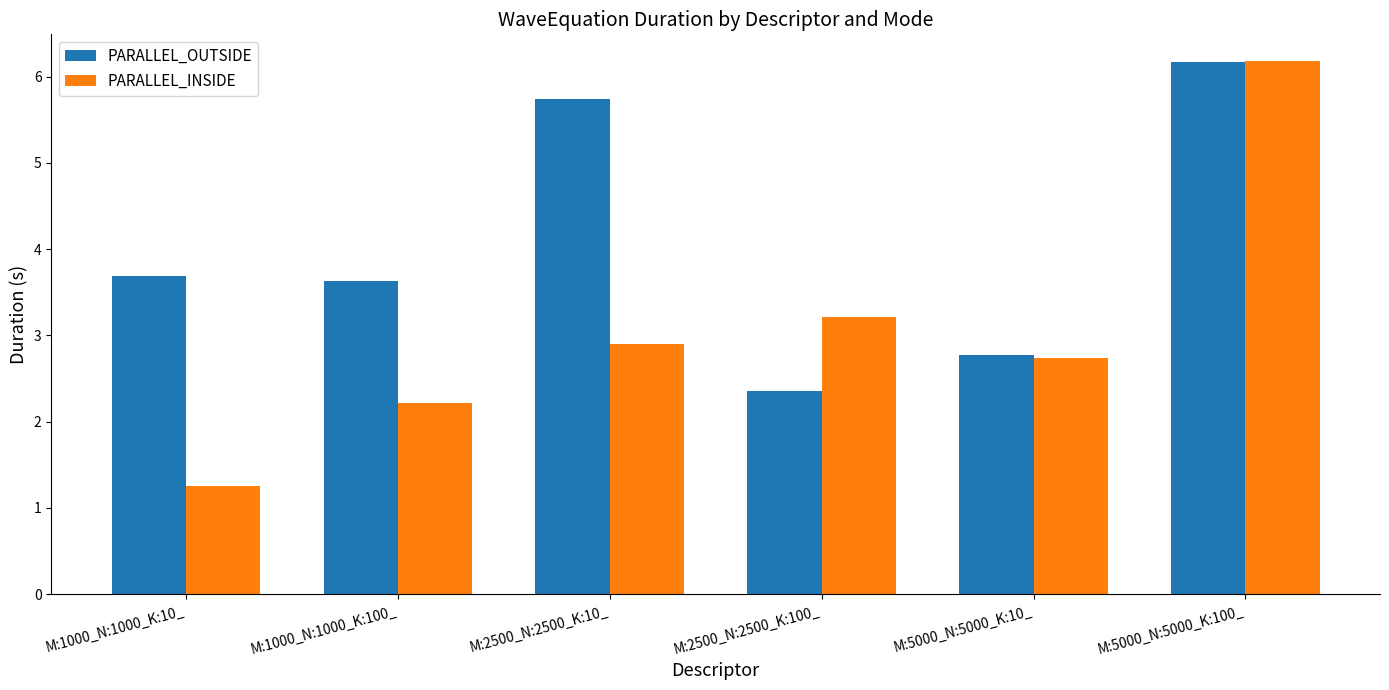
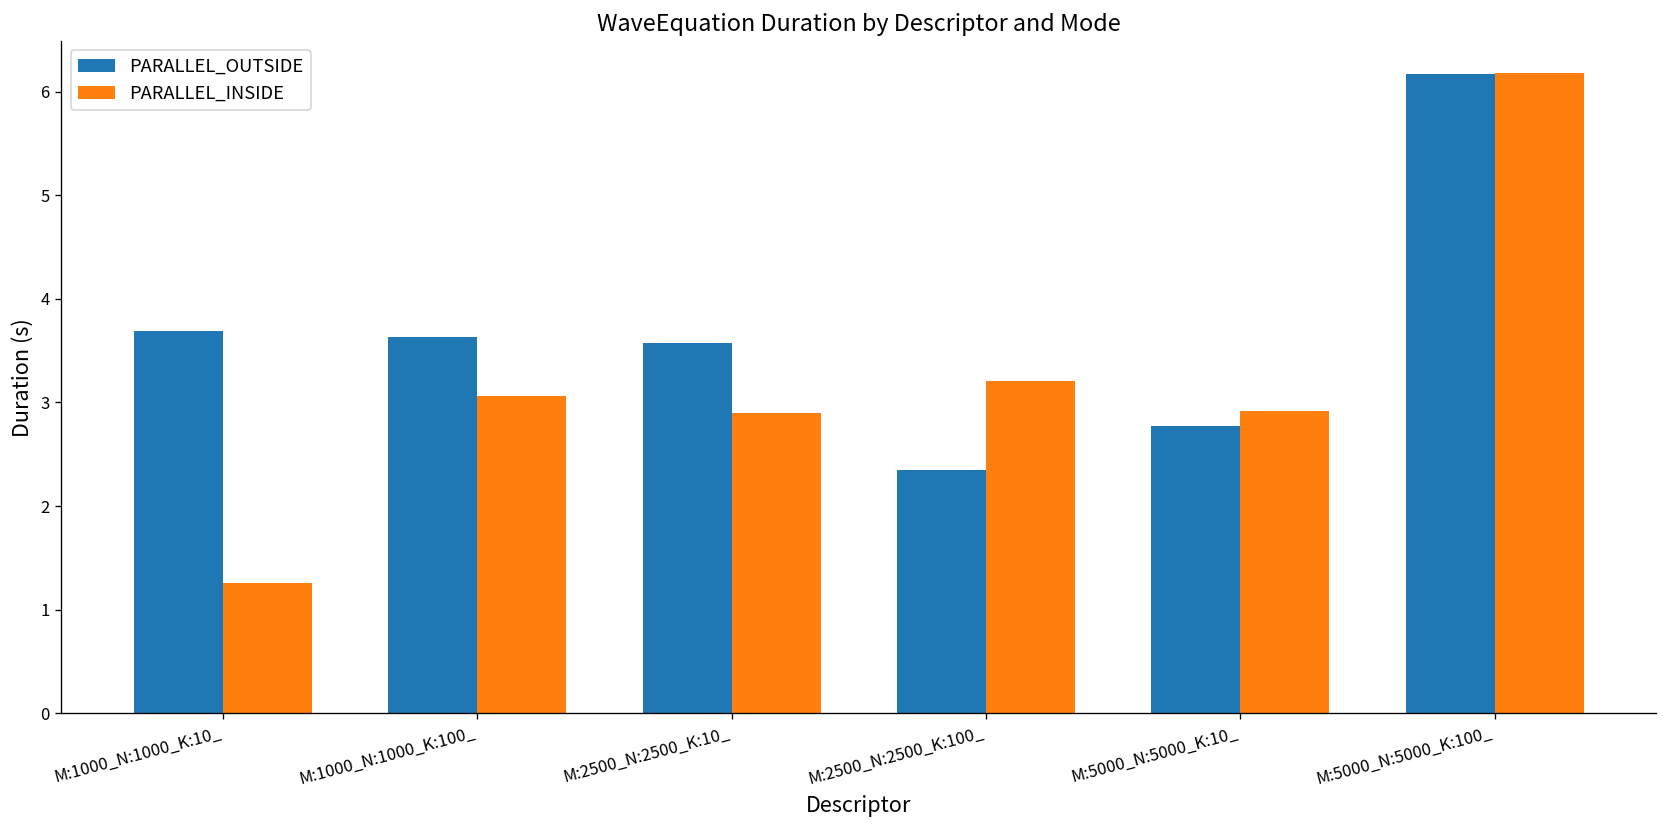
PARALLEL_INSIDE, M:1000_N:1000_K:100_: 2.2 -> 3.1
PARALLEL_OUTSIDE, M:2500_N:2500_K:10_: 5.7 -> 3.6
PARALLEL_INSIDE, M:5000_N:5000_K:10_: 2.7 -> 2.9
